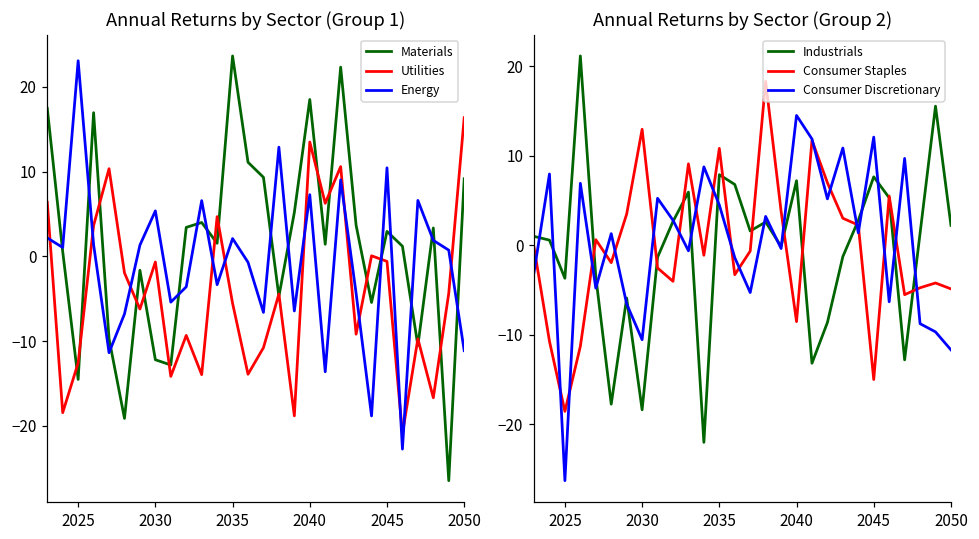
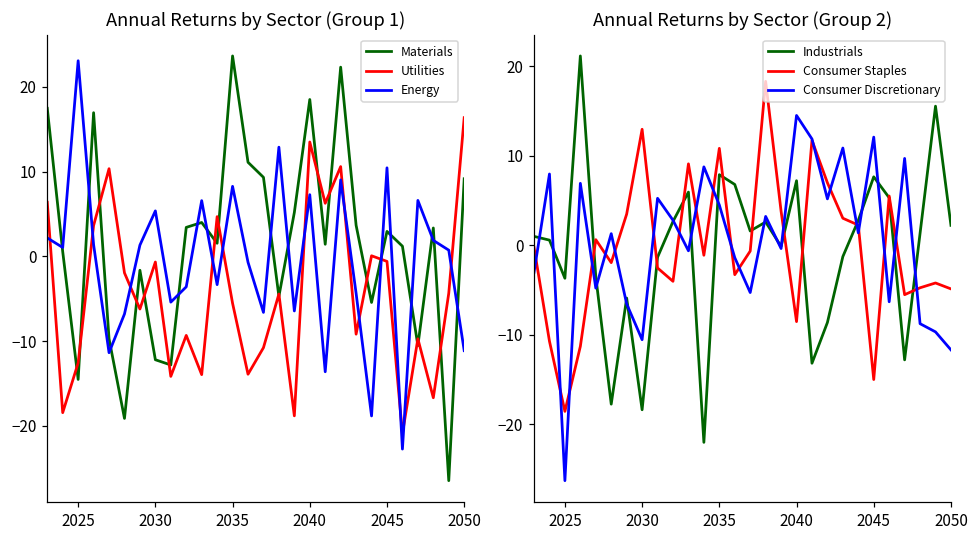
Annual Returns by Sector (Group 1), Energy, 2035: 2 -> 8
